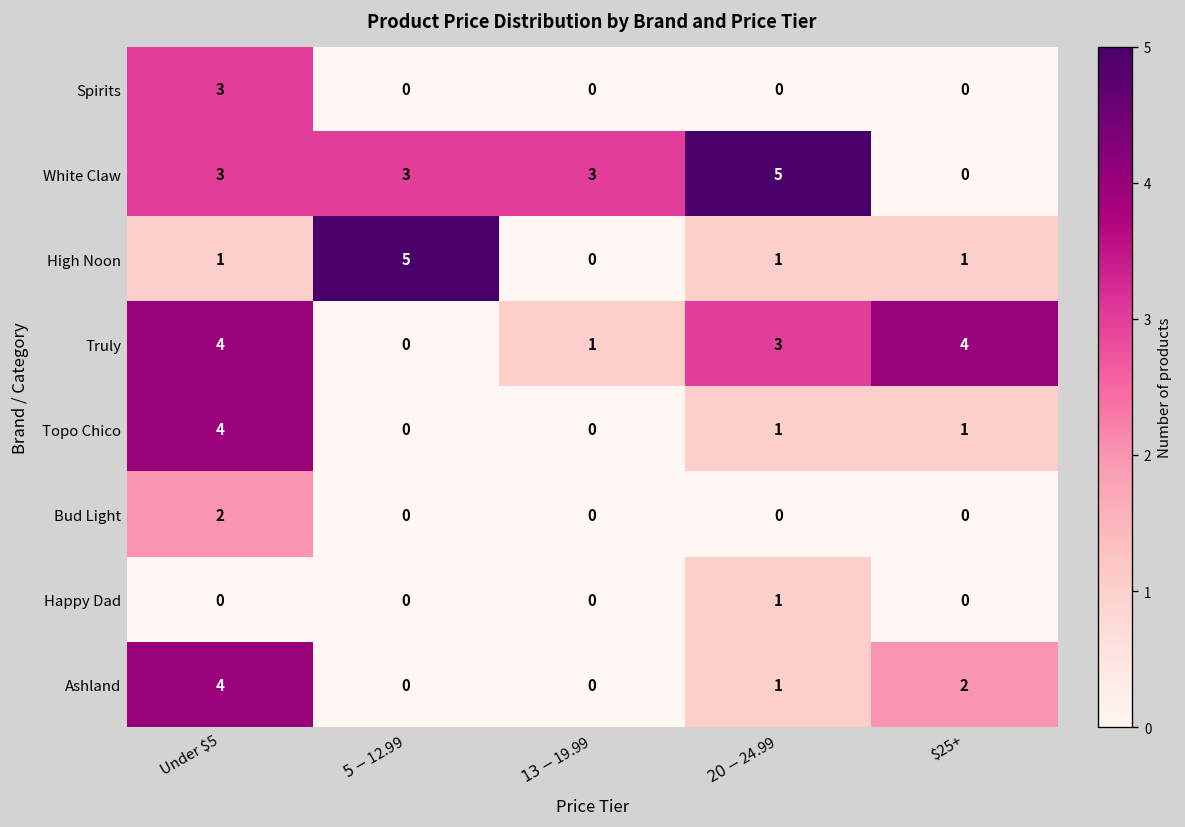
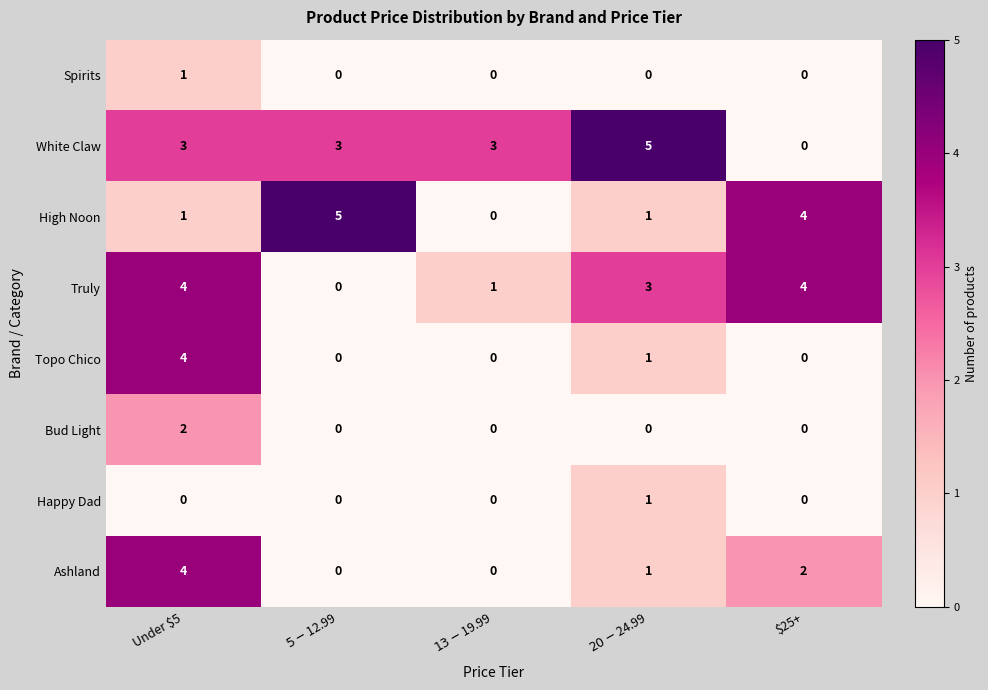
Spirits, Under $5: 3 -> 1
High Noon, $25+: 1 -> 4
Topo Chico, $25+: 1 -> 0
